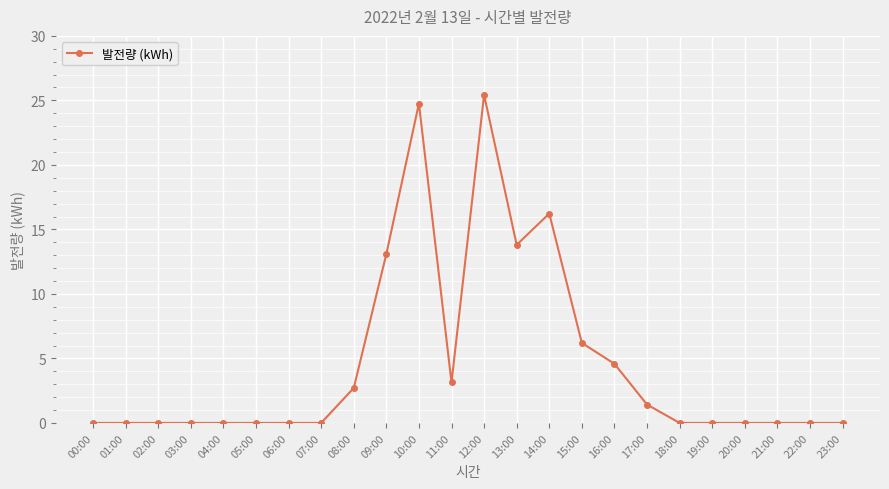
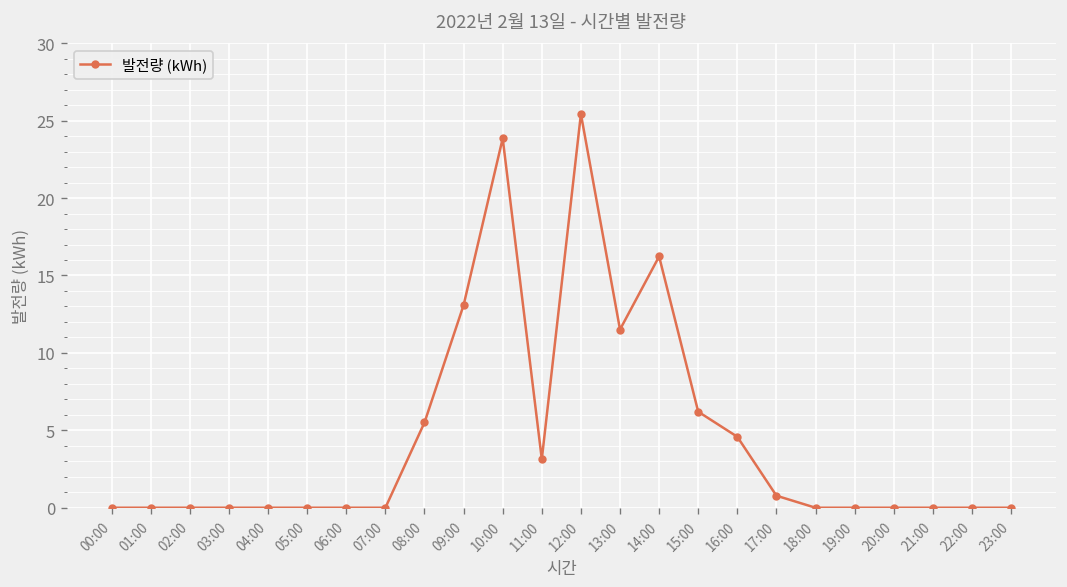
08:00: 2.7 -> 5.5
10:00: 24.8 -> 23.9
13:00: 13.8 -> 11.5
17:00: 1.4 -> 0.8
